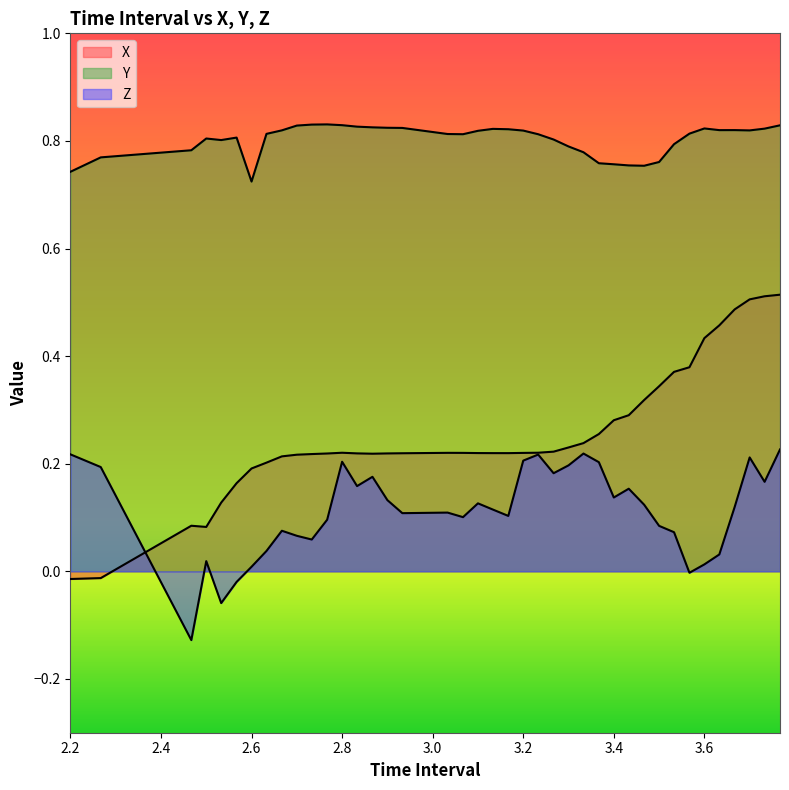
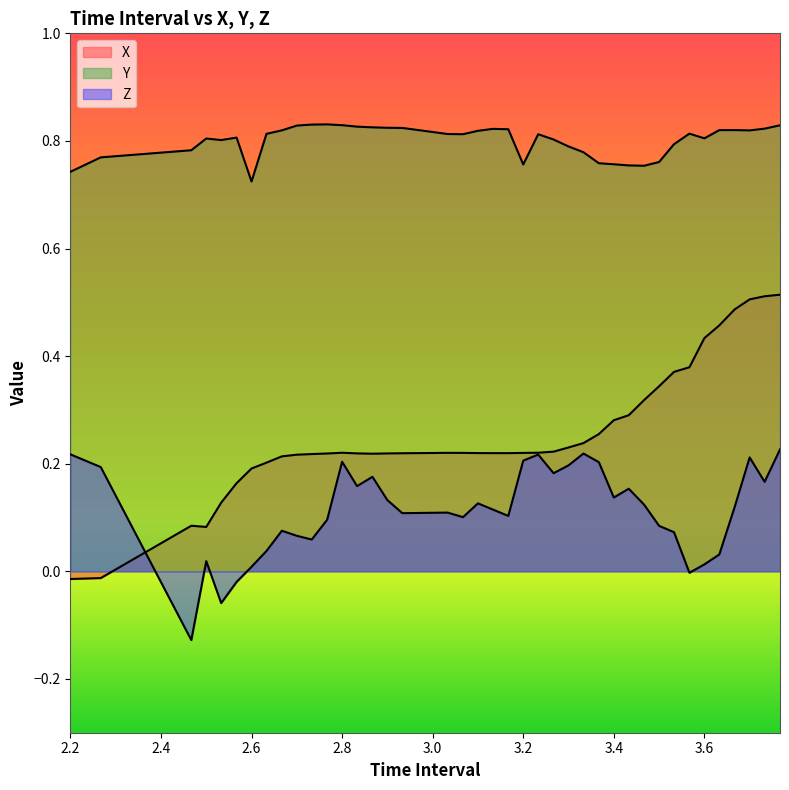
Y, 3.2: 0.82 -> 0.76
Y, 3.6: 0.82 -> 0.80
